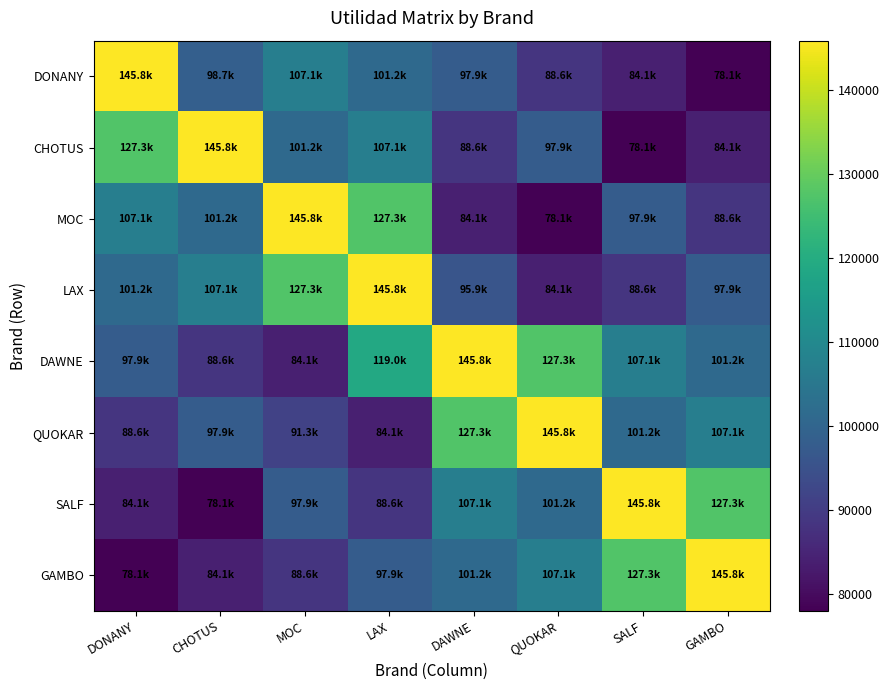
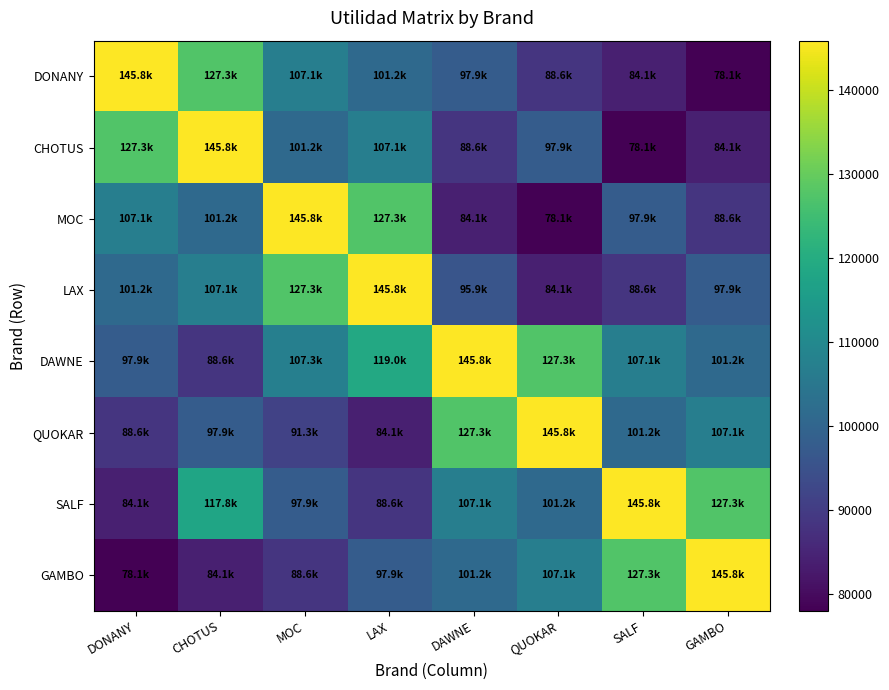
DONANY, CHOTUS: 98.7k -> 127.3k
DAWNE, MOC: 84.1k -> 107.3k
SALF, CHOTUS: 78.1k -> 117.8k
